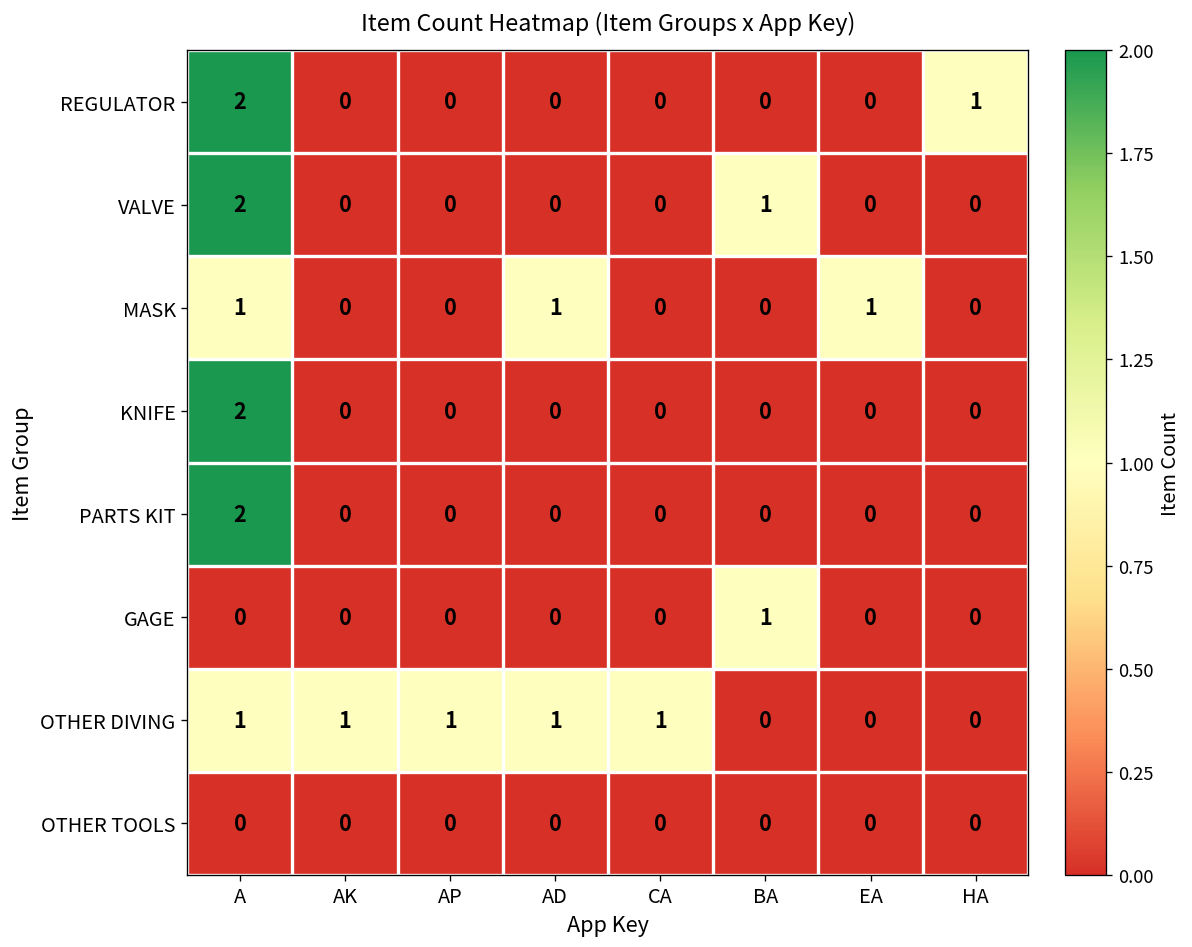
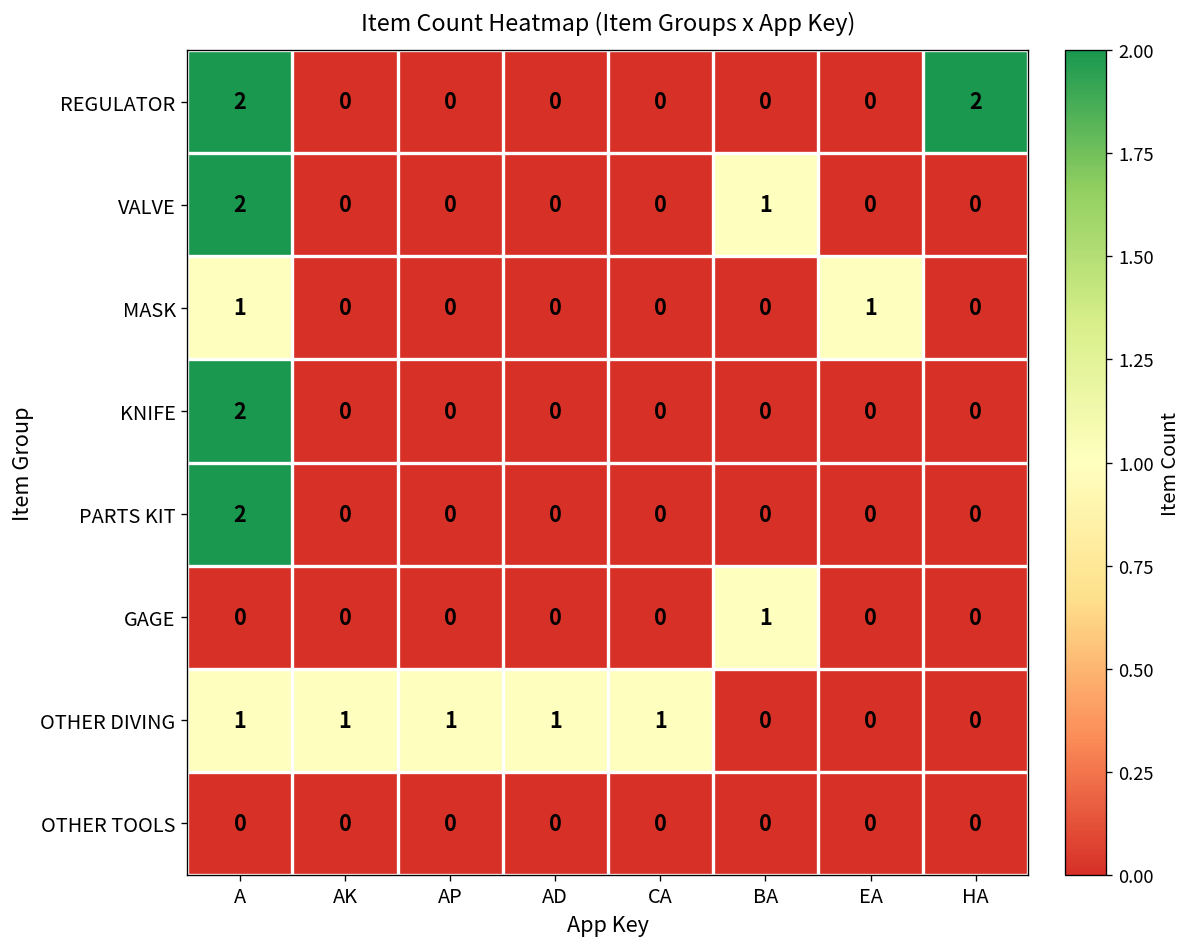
REGULATOR, HA: 1 -> 2
MASK, AD: 1 -> 0
